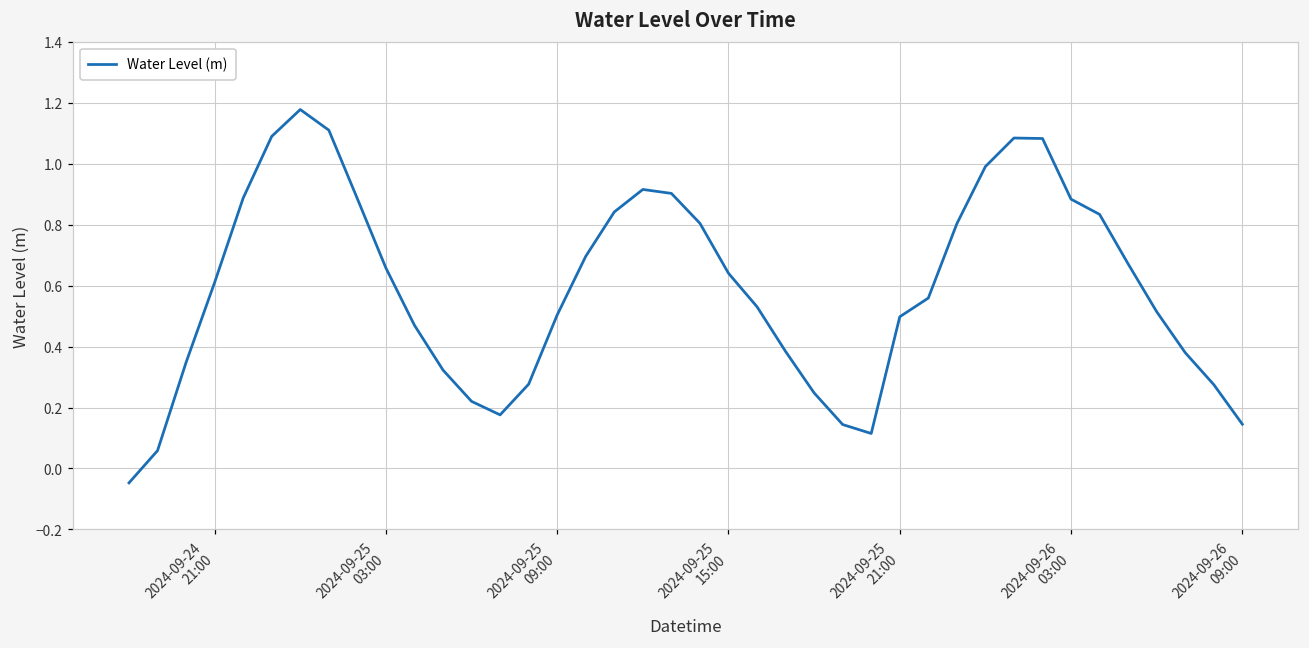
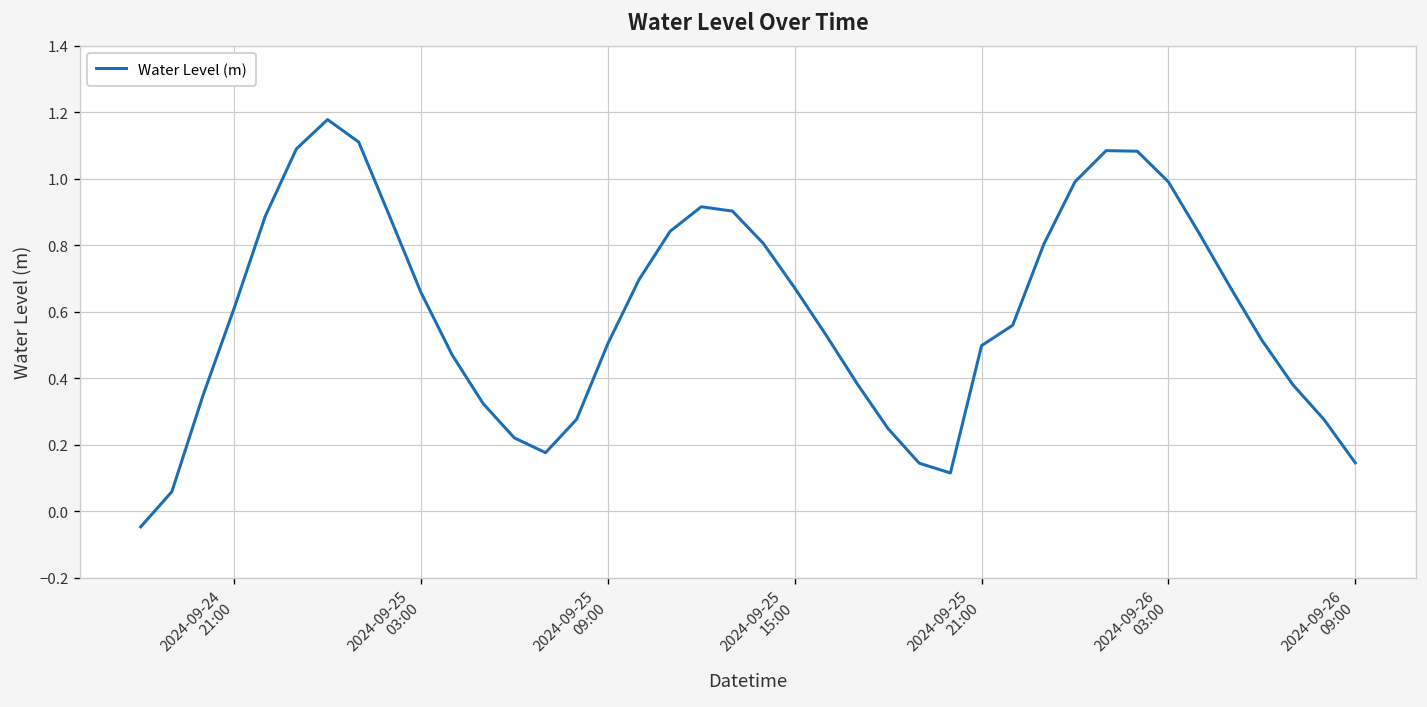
2024-09-25 15:00: 0.64 -> 0.67
2024-09-26 03:00: 0.88 -> 0.99
